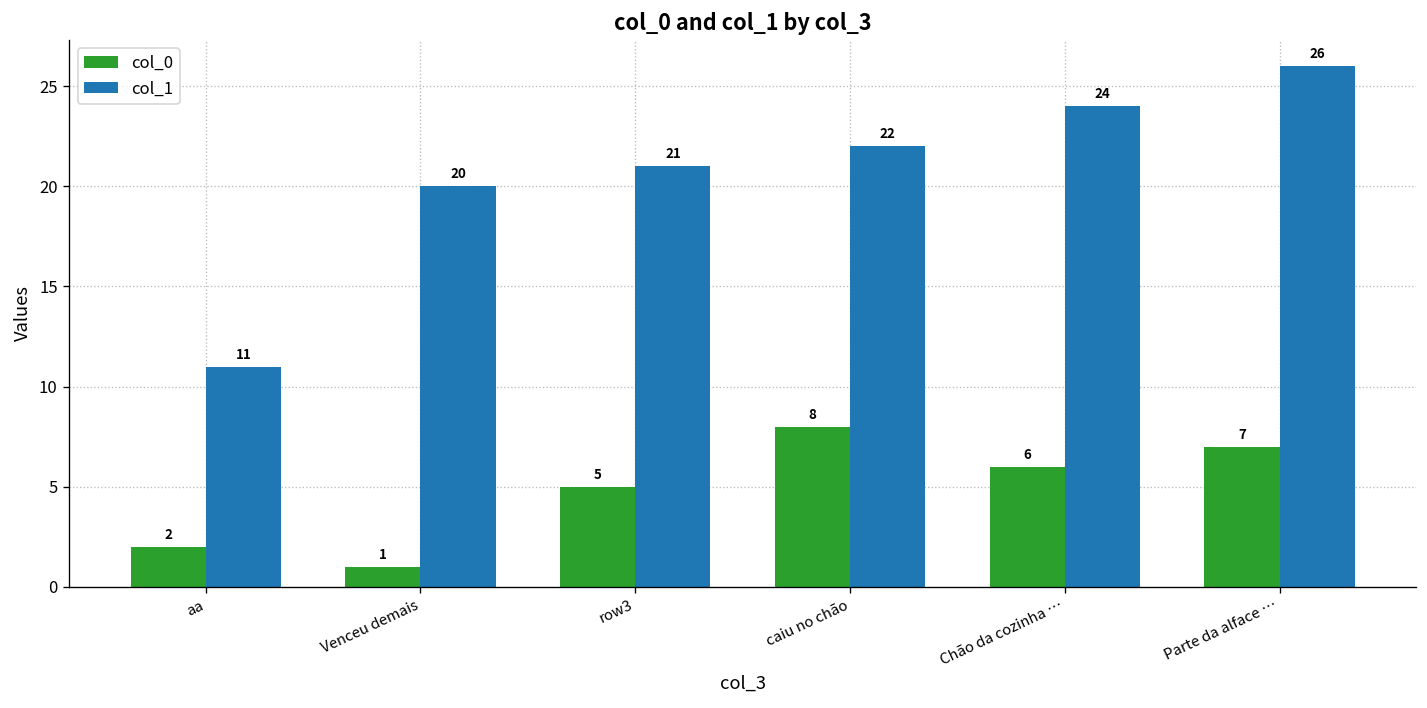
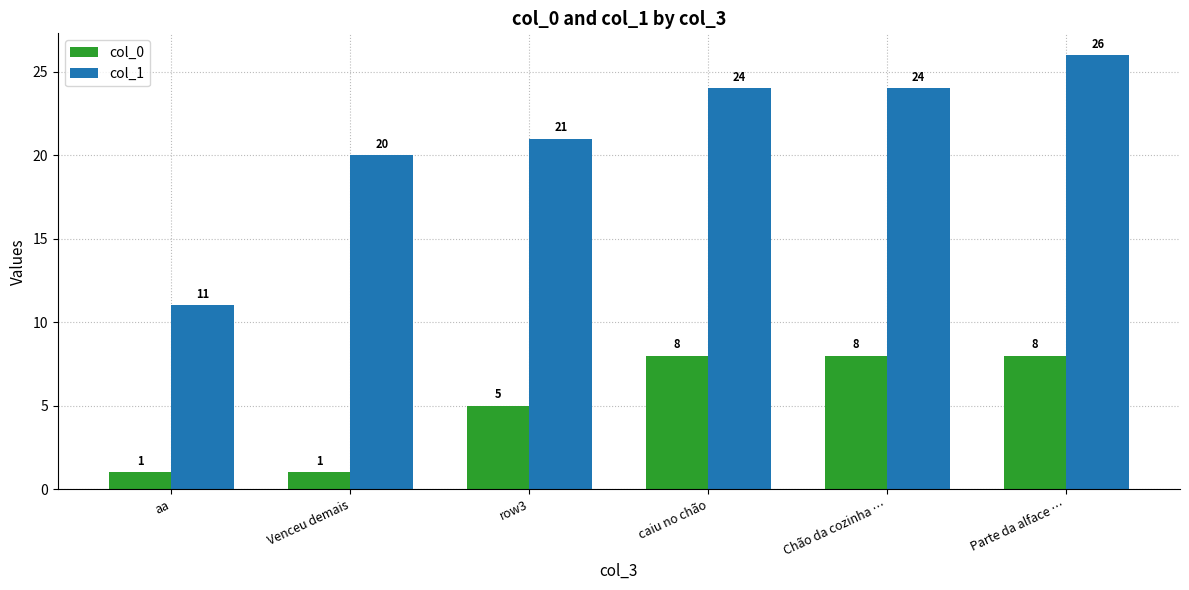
col_0, aa: 2 -> 1
col_1, caiu no chão: 22 -> 24
col_0, Chão da cozinha …: 6 -> 8
col_0, Parte da alface …: 7 -> 8
